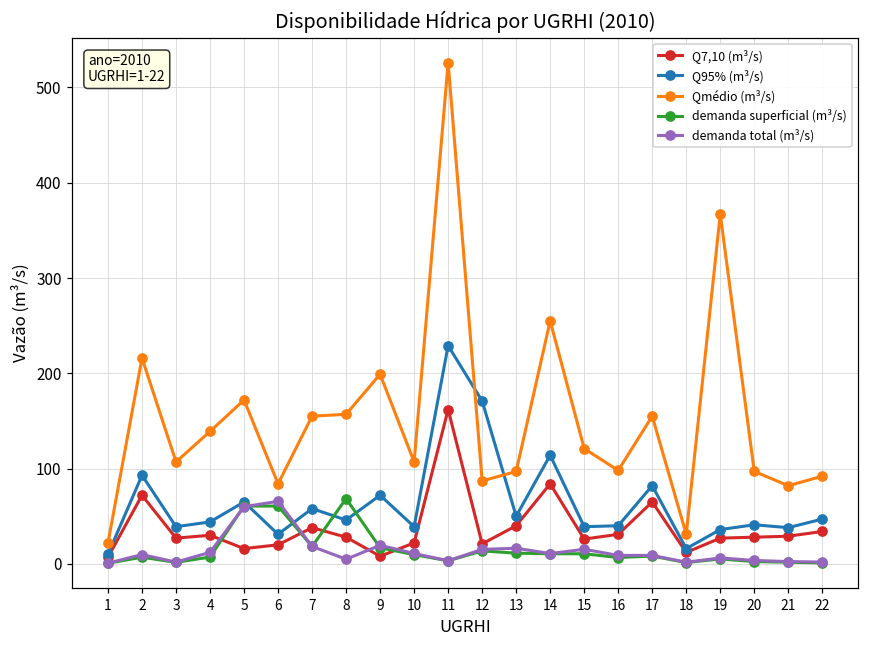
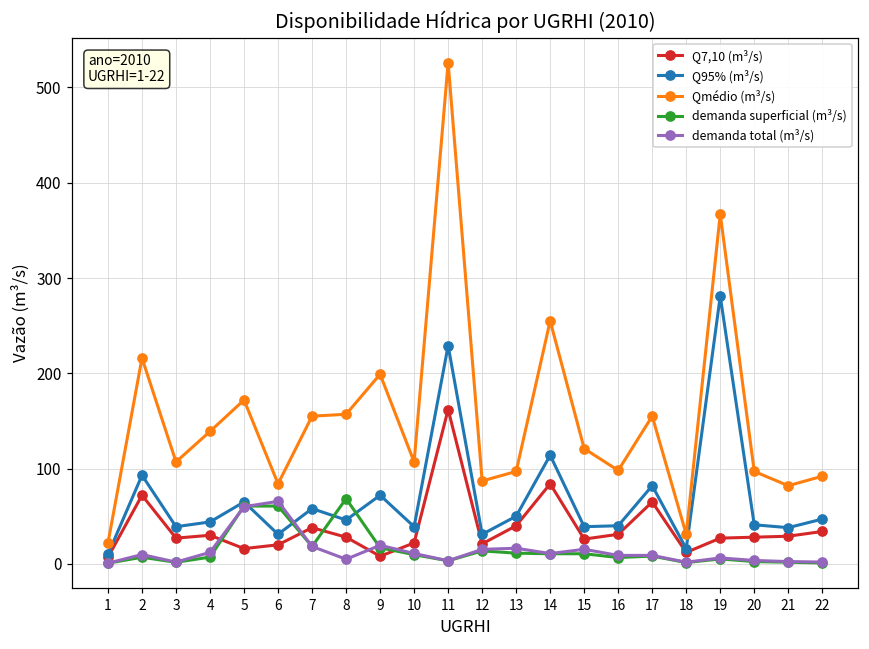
Q95% (m³/s), 12: 170 -> 30
Q95% (m³/s), 19: 40 -> 280
